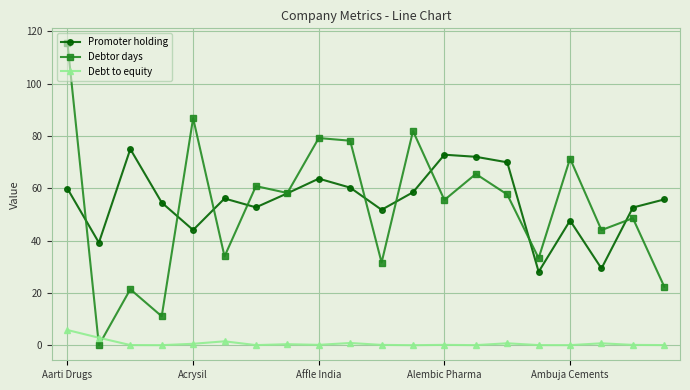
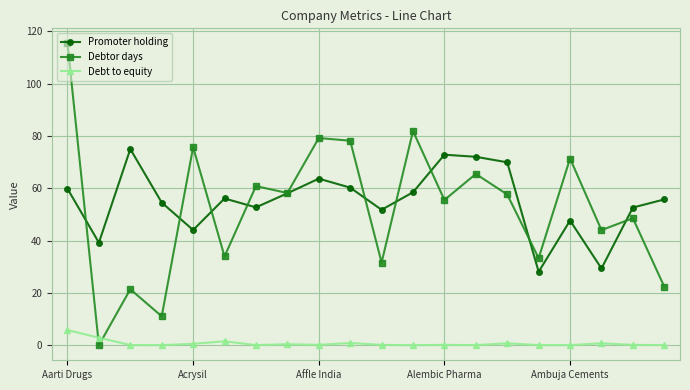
Debtor days, Acrysil: 87 -> 76
